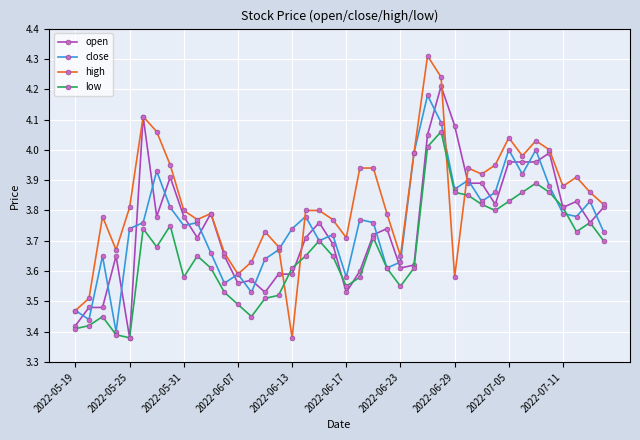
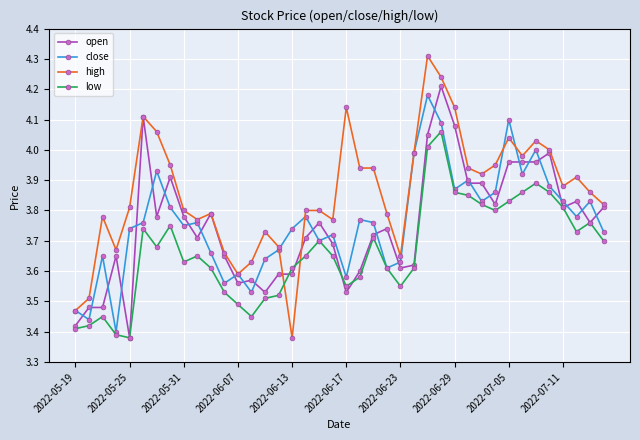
low, 2022-05-31: 3.58 -> 3.63
high, 2022-06-17: 3.71 -> 4.14
high, 2022-06-29: 3.58 -> 4.14
close, 2022-07-05: 4.0 -> 4.1
close, 2022-07-11: 3.79 -> 3.83
